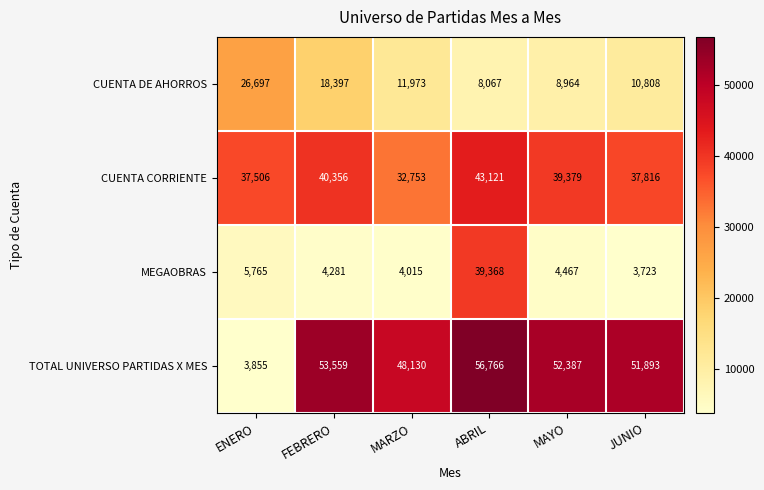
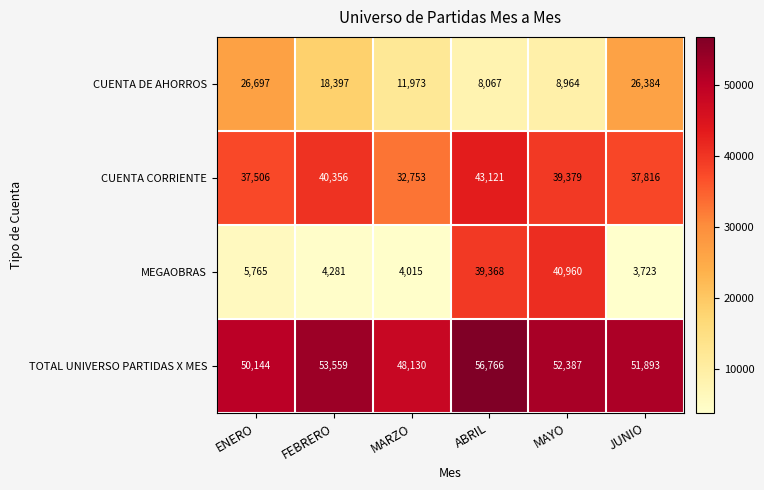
CUENTA DE AHORROS, JUNIO: 10,808 -> 26,384
MEGAOBRAS, MAYO: 4,467 -> 40,960
TOTAL UNIVERSO PARTIDAS X MES, ENERO: 3,855 -> 50,144
